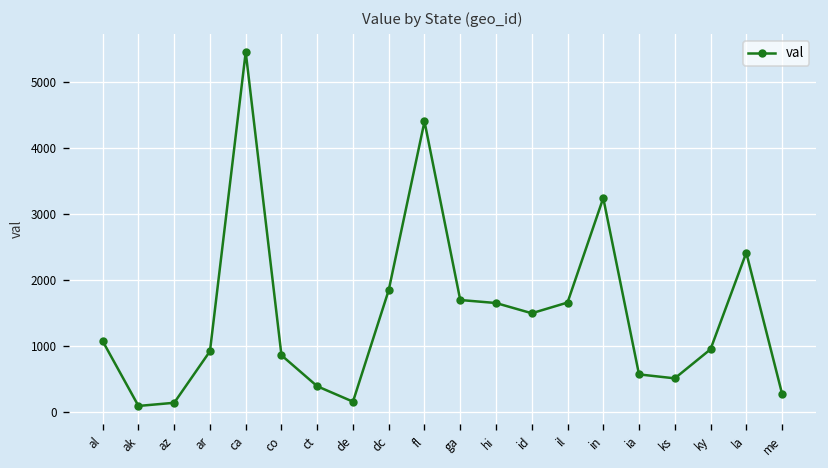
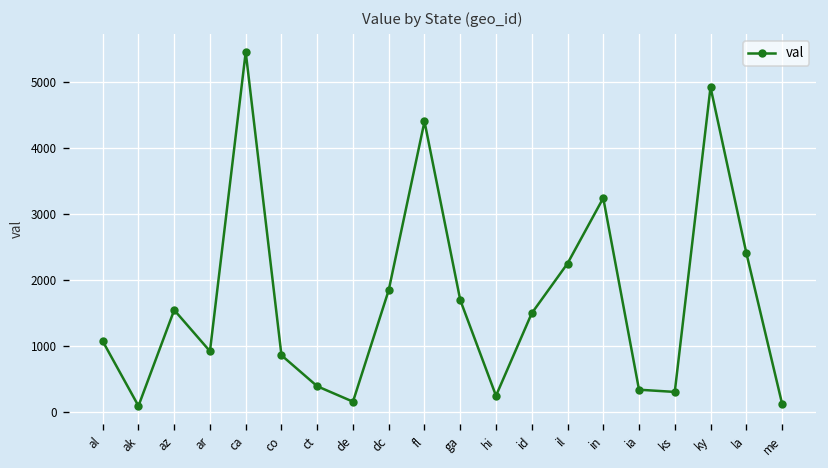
az: 100 -> 1500
hi: 1700 -> 200
il: 1700 -> 2300
ia: 600 -> 300
ks: 500 -> 300
ky: 900 -> 4900
me: 300 -> 100
